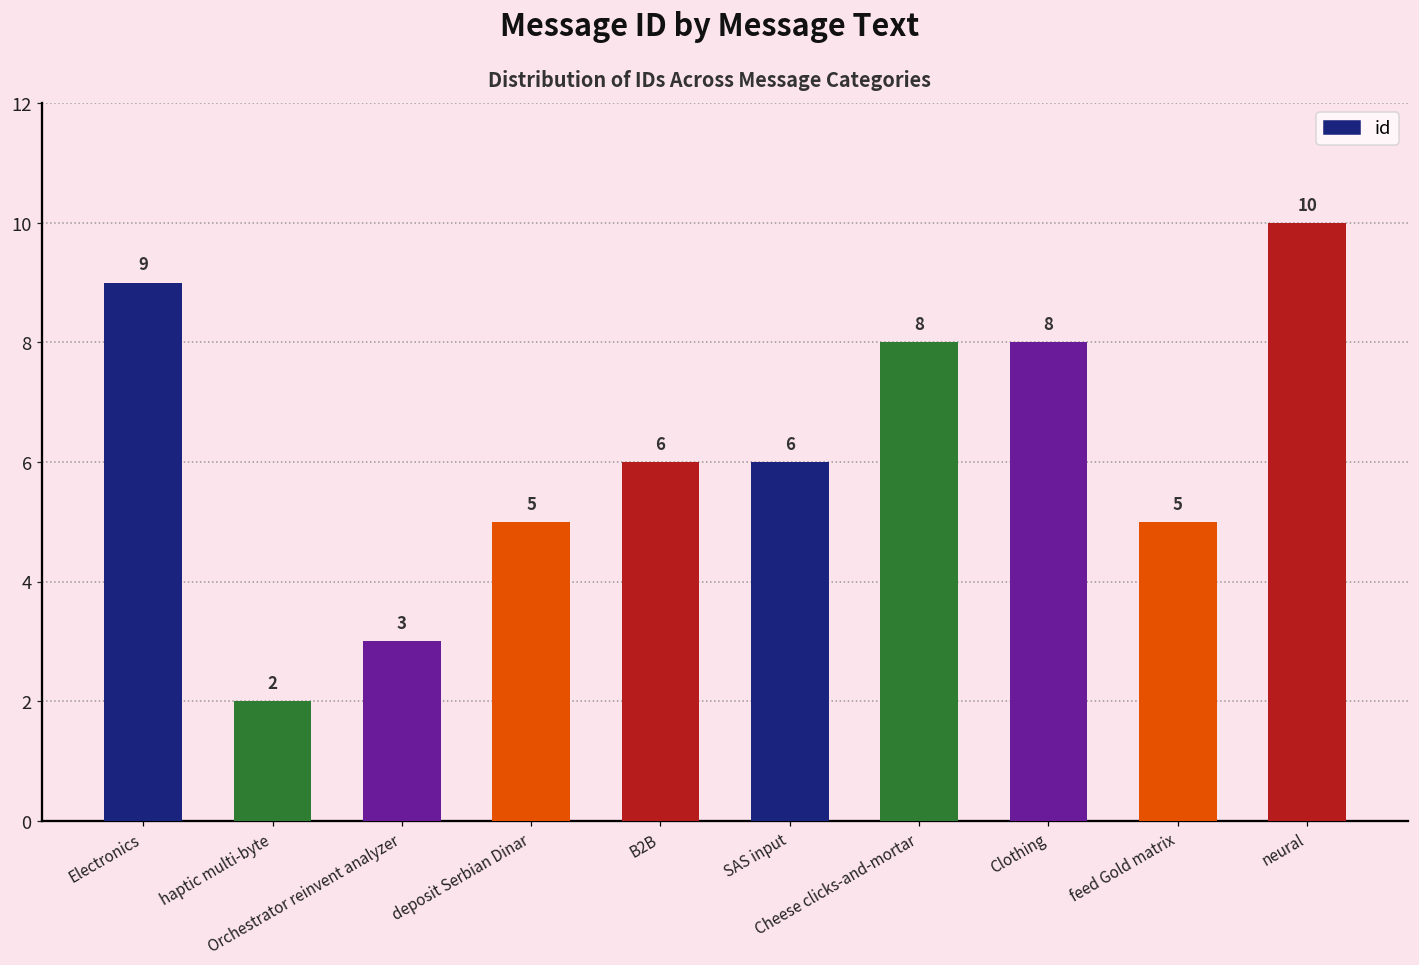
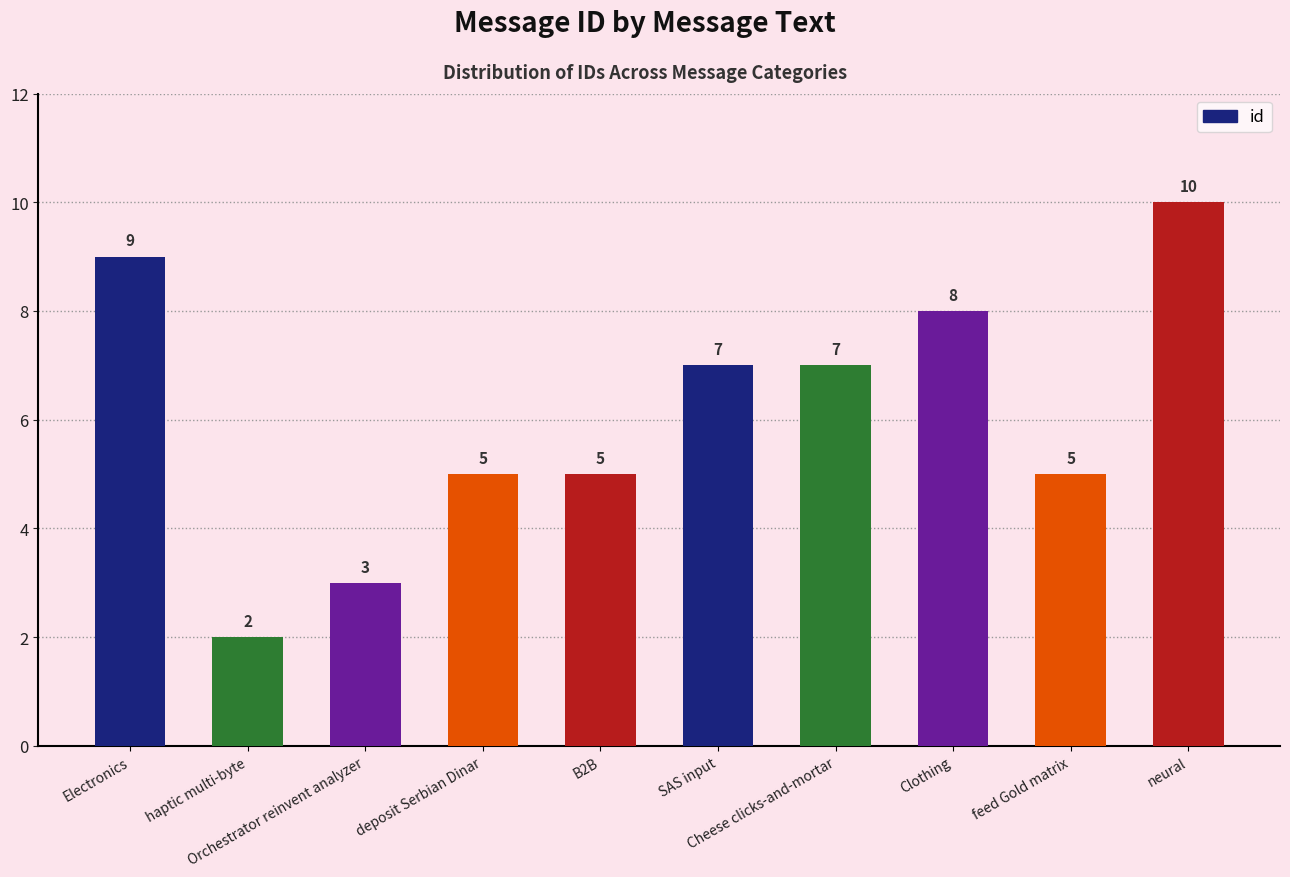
B2B: 6 -> 5
SAS input: 6 -> 7
Cheese clicks-and-mortar: 8 -> 7
